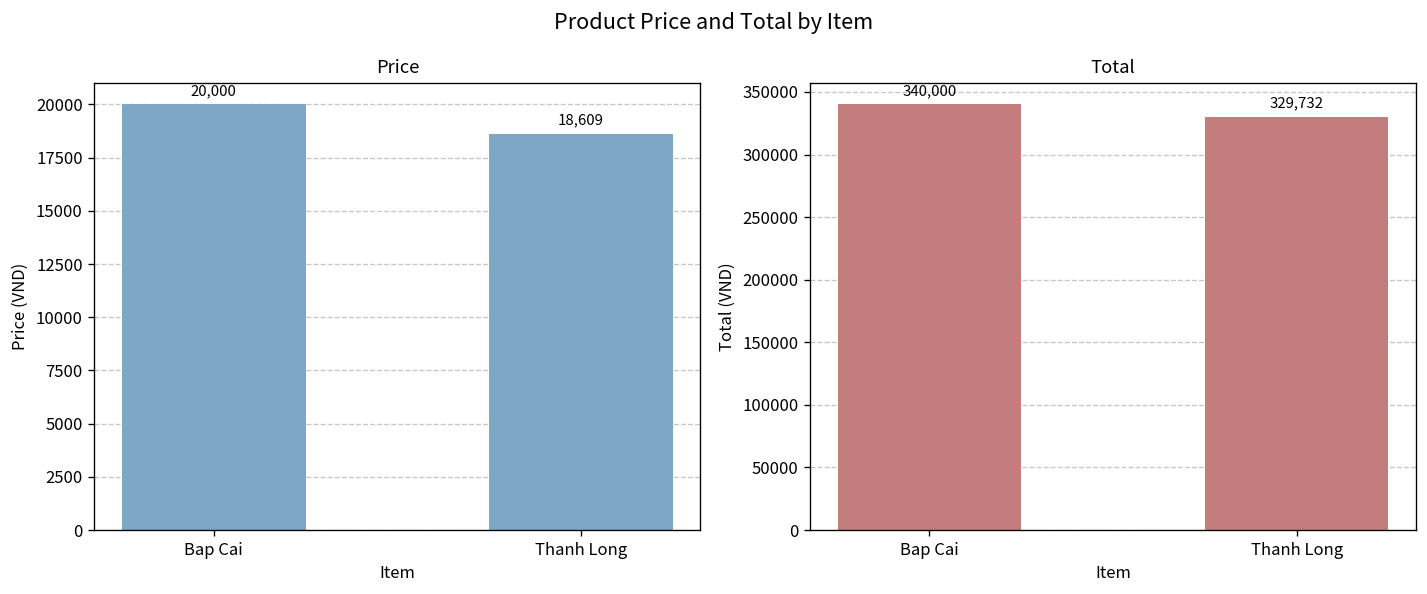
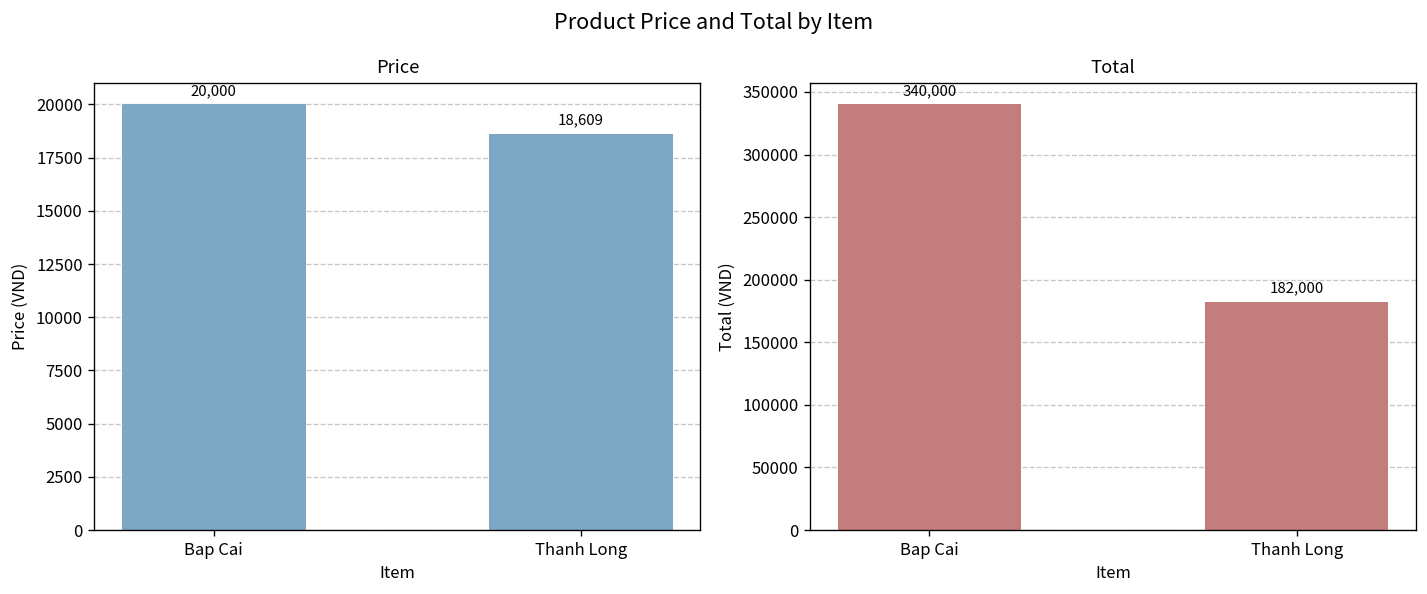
Total, Thanh Long: 329,732 -> 182,000
